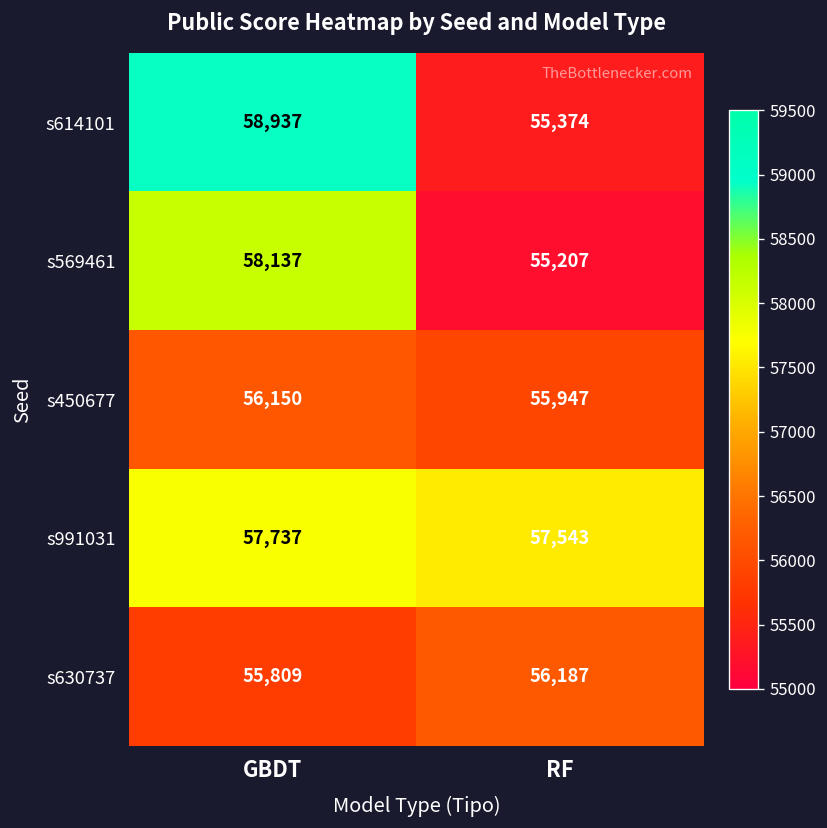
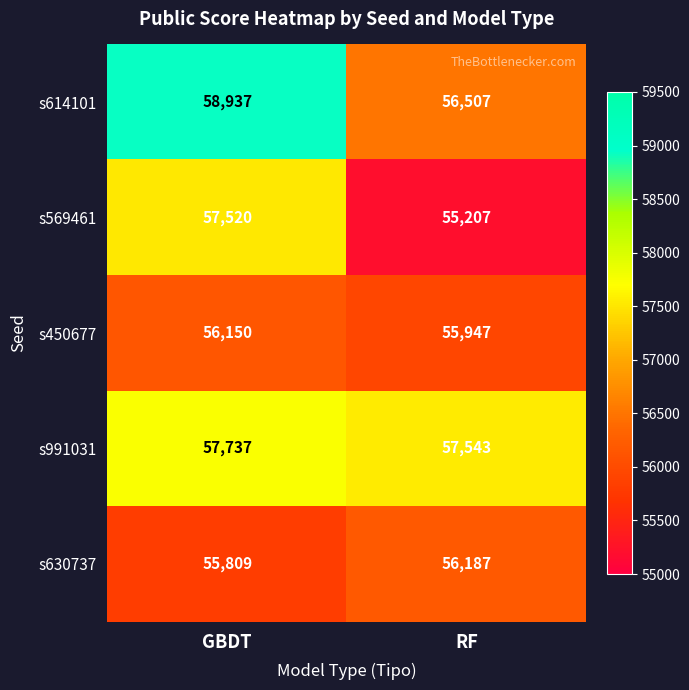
s614101, RF: 55,374 -> 56,507
s569461, GBDT: 58,137 -> 57,520
